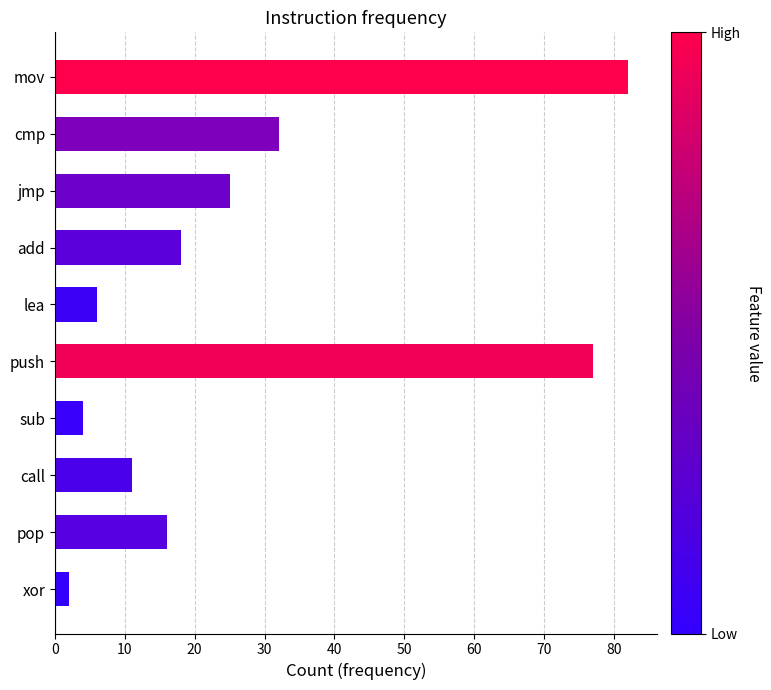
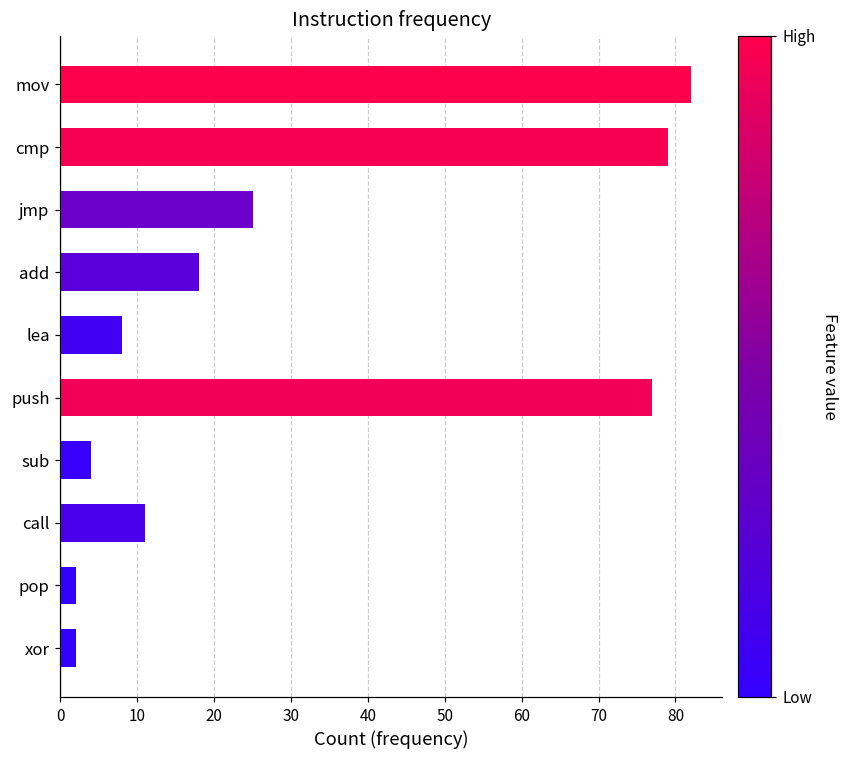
cmp: 32 -> 79
lea: 6 -> 8
pop: 16 -> 2
